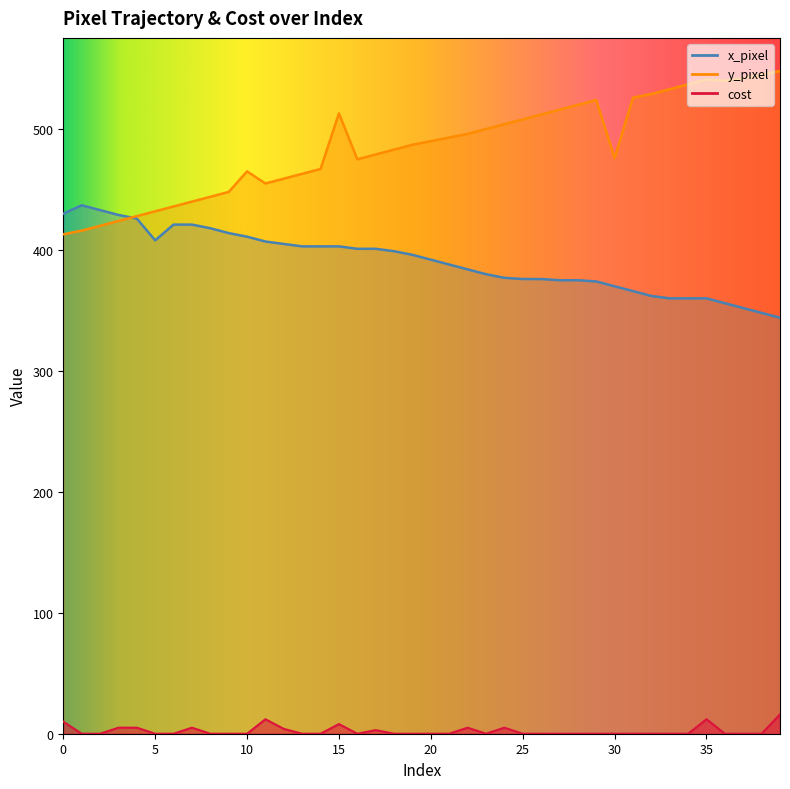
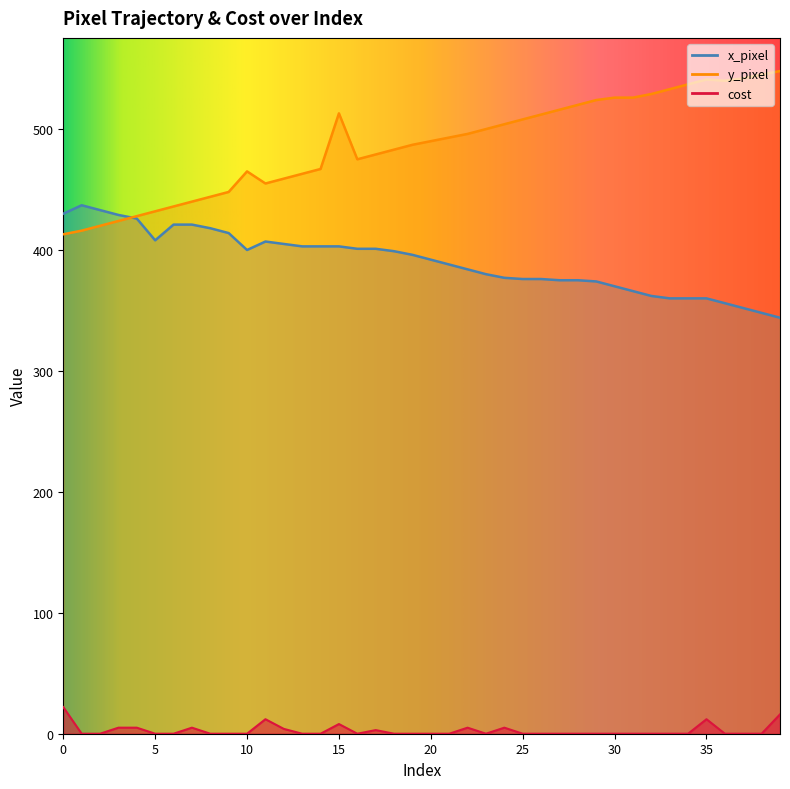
cost, 0: 10 -> 22
x_pixel, 10: 411 -> 400
y_pixel, 30: 476 -> 526
